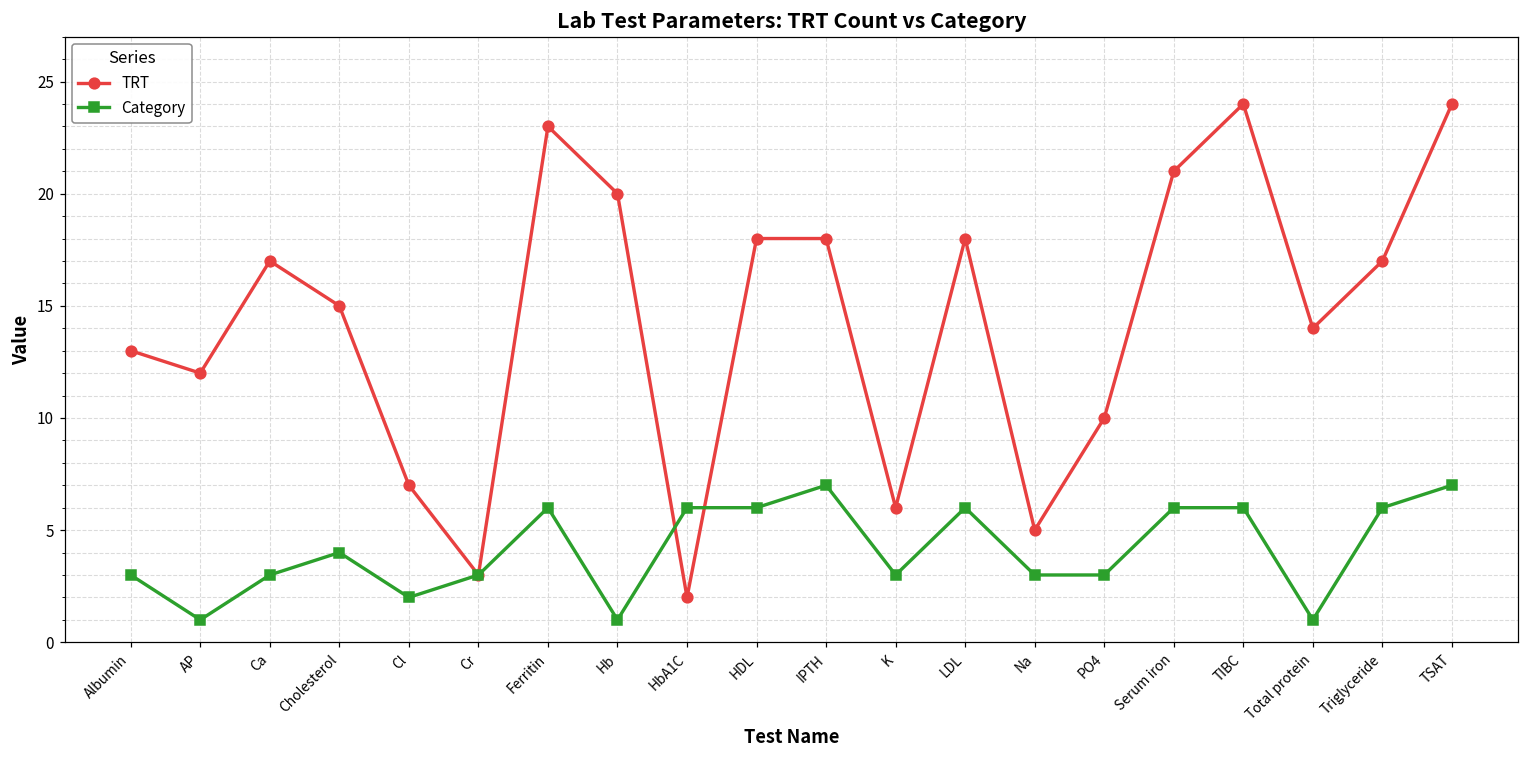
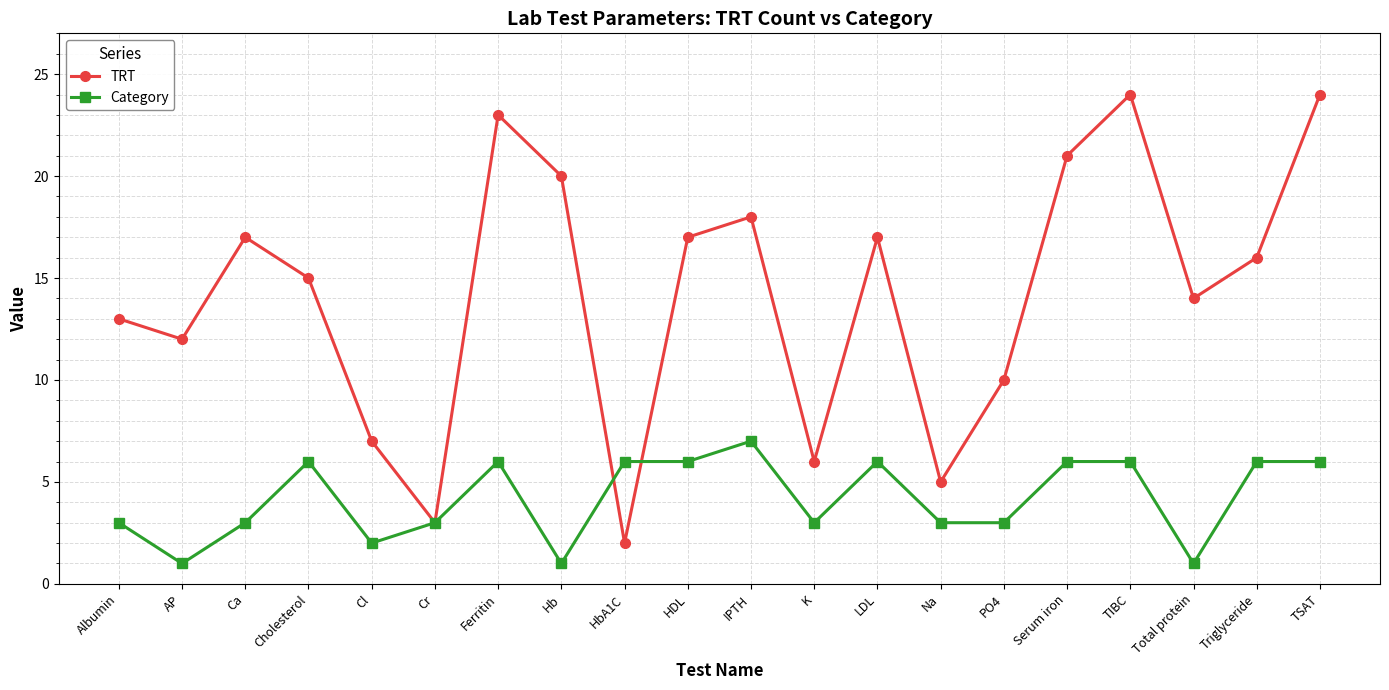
Category, Cholesterol: 4 -> 6
TRT, HDL: 18 -> 17
TRT, LDL: 18 -> 17
TRT, Triglyceride: 17 -> 16
Category, TSAT: 7 -> 6
